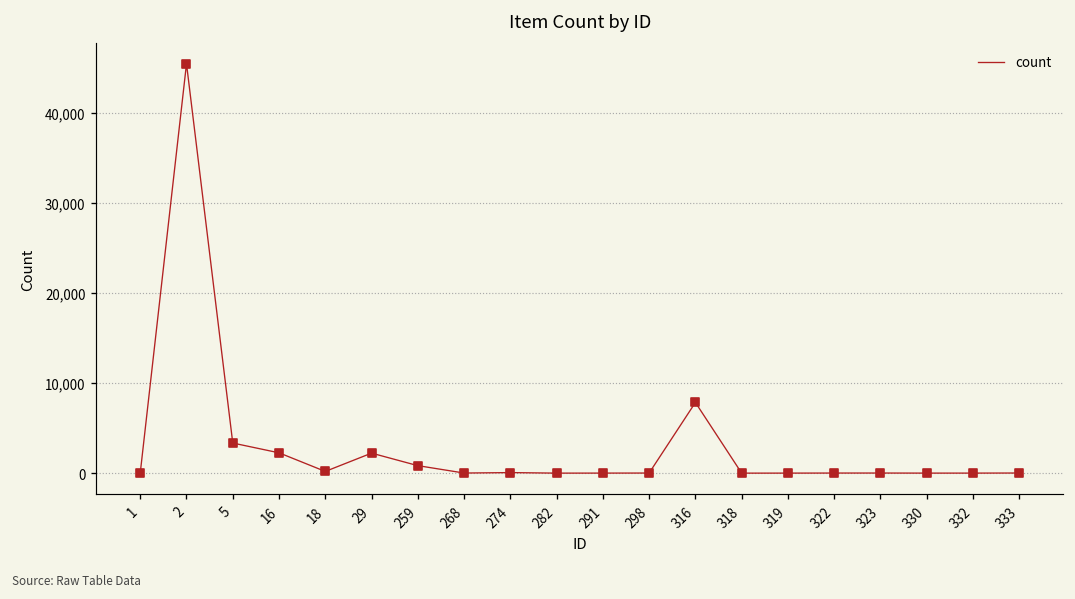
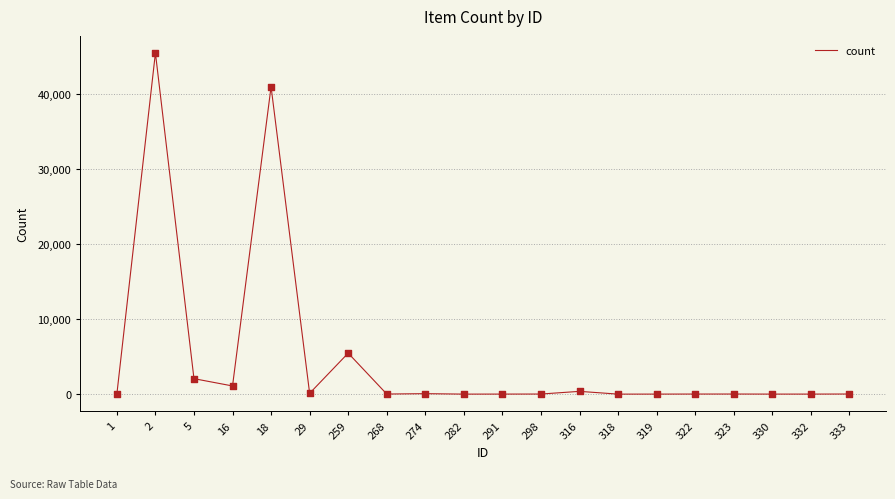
5: 3,000 -> 2,000
16: 2,000 -> 1,000
18: 0 -> 41,000
29: 2,000 -> 0
259: 1,000 -> 5,000
316: 8,000 -> 0
